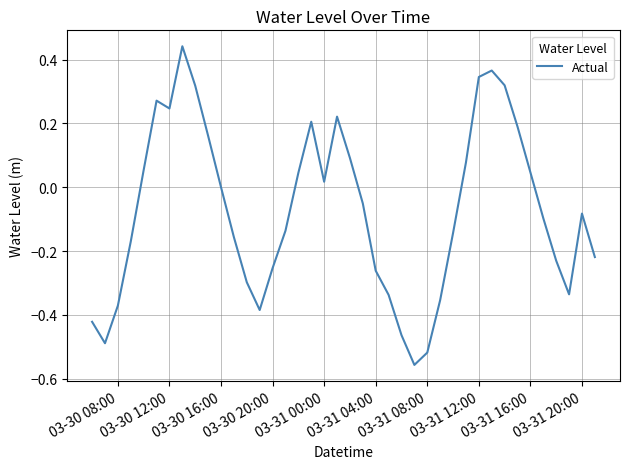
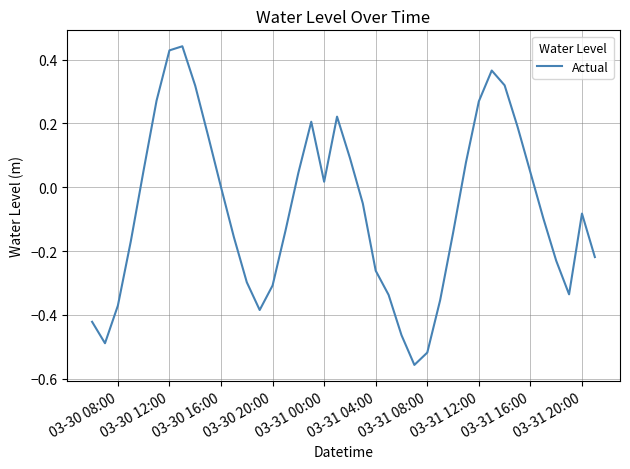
03-30 12:00: 0.25 -> 0.43
03-30 20:00: -0.25 -> -0.31
03-31 12:00: 0.35 -> 0.27
